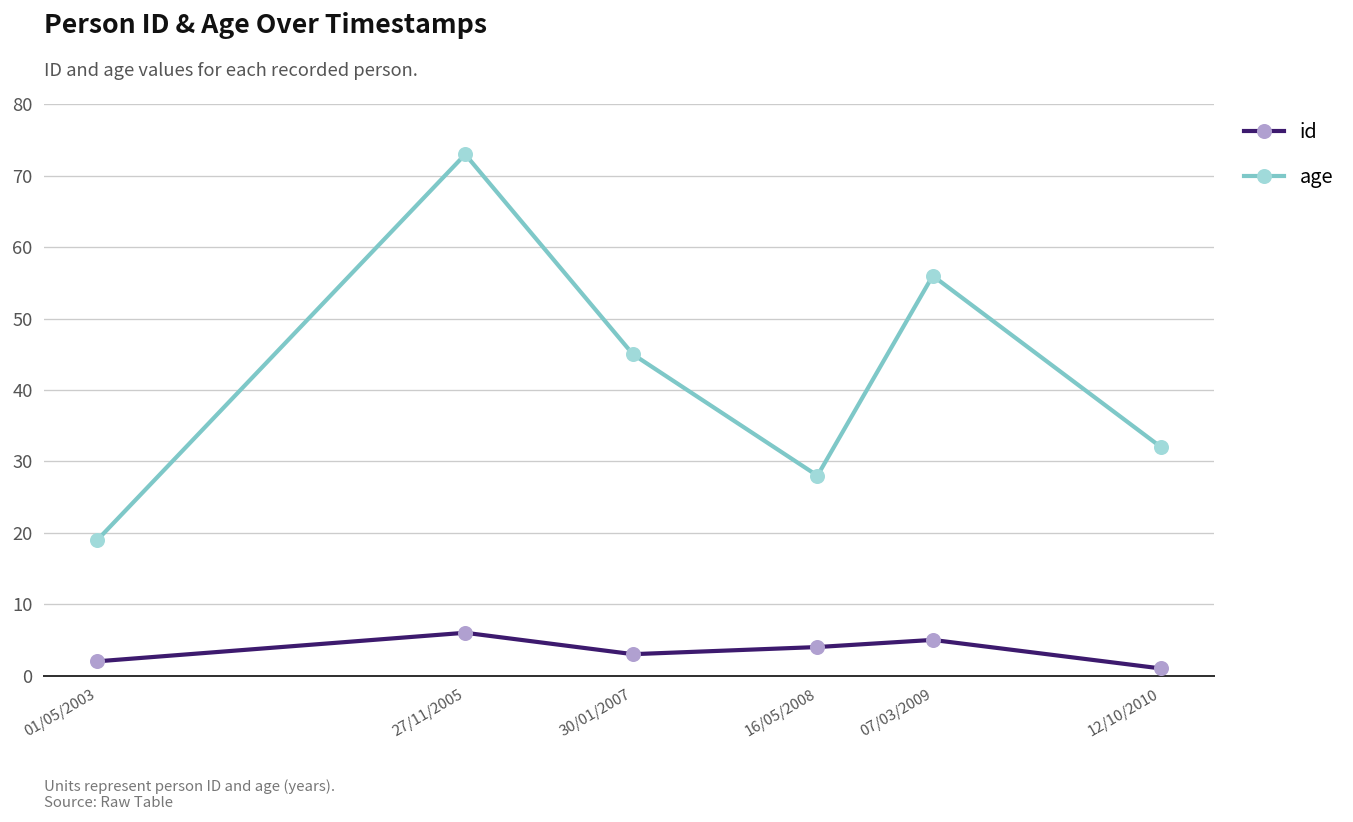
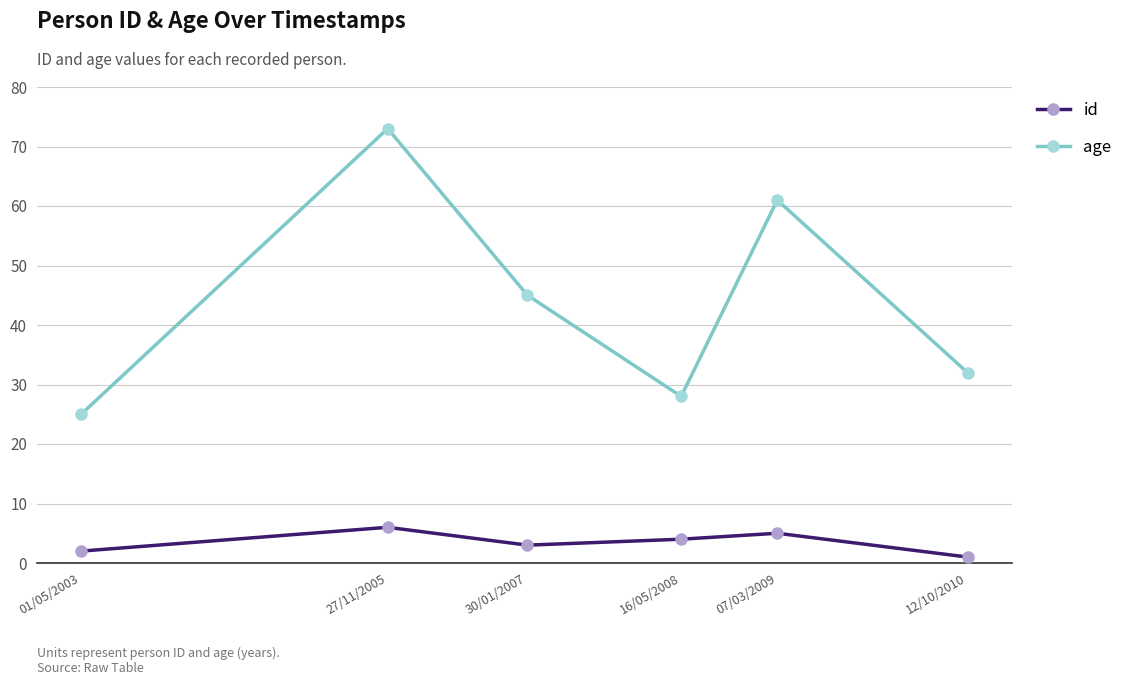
age, 01/05/2003: 19 -> 25
age, 07/03/2009: 56 -> 61
